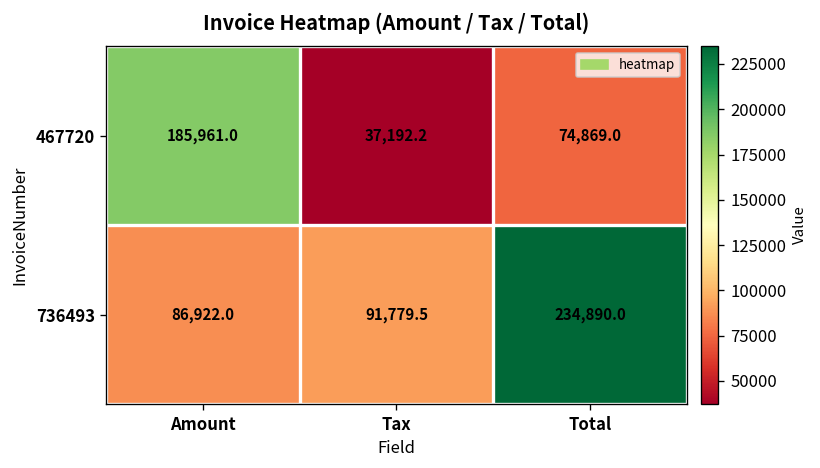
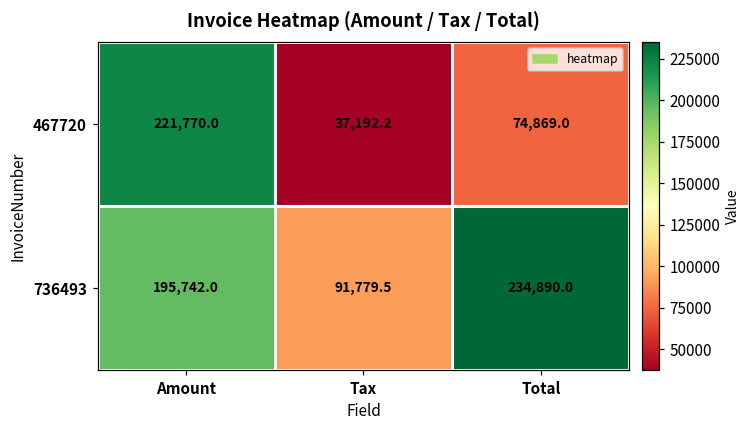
467720, Amount: 185,961.0 -> 221,770.0
736493, Amount: 86,922.0 -> 195,742.0
